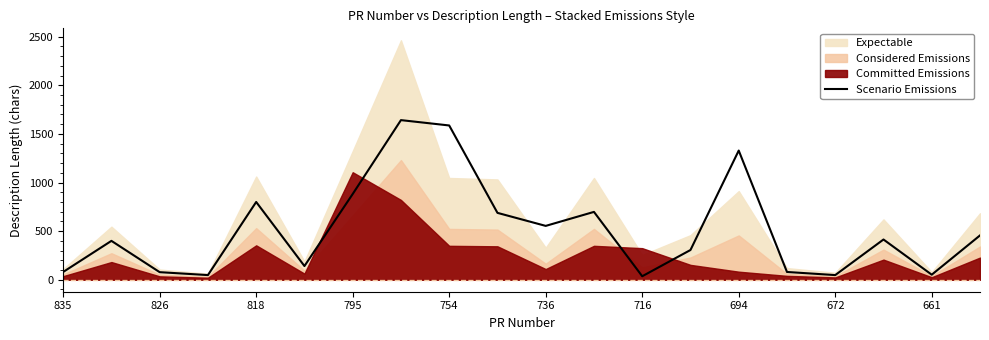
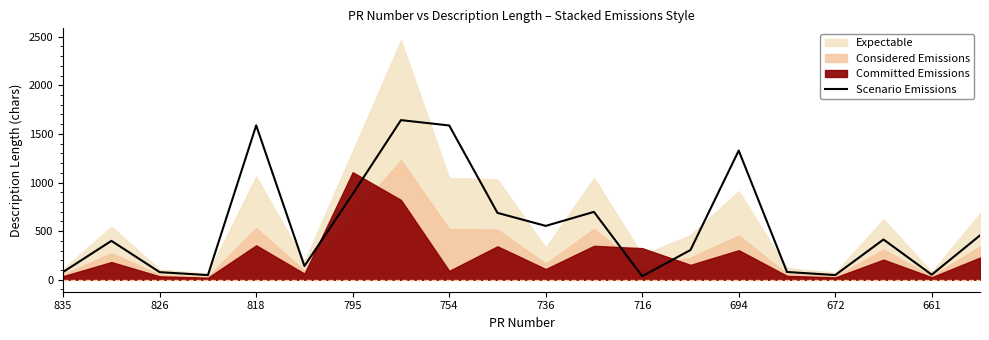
Scenario Emissions, 818: 800 -> 1600
Committed Emissions, 754: 300 -> 100
Committed Emissions, 694: 100 -> 300
